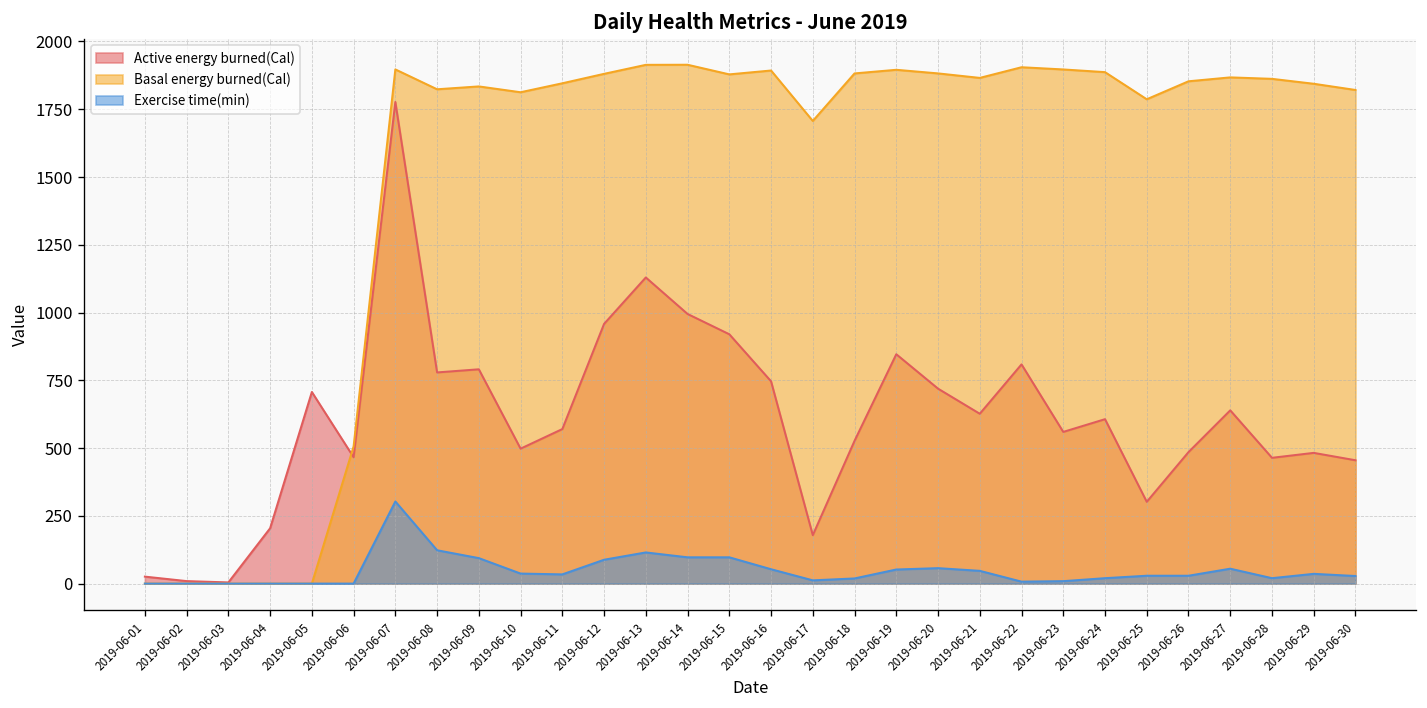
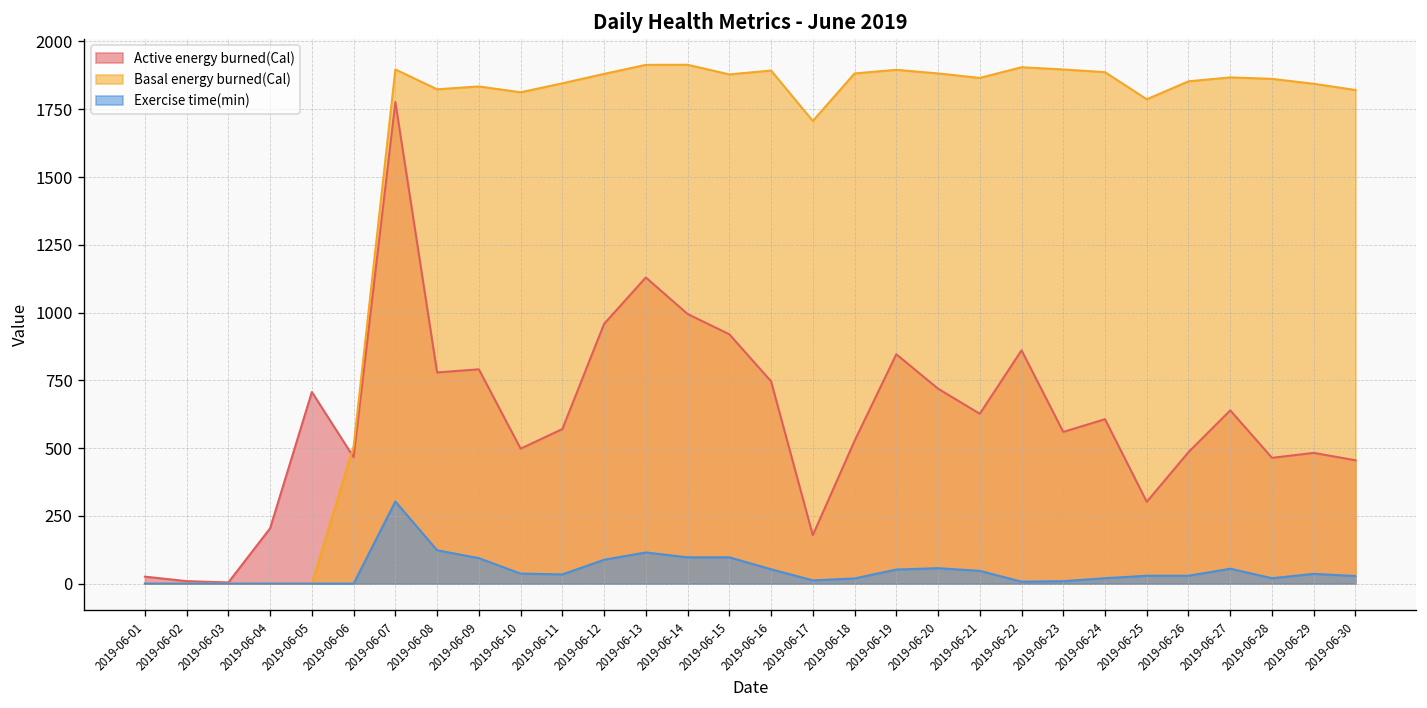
Active energy burned(Cal), 2019-06-22: 810 -> 860
